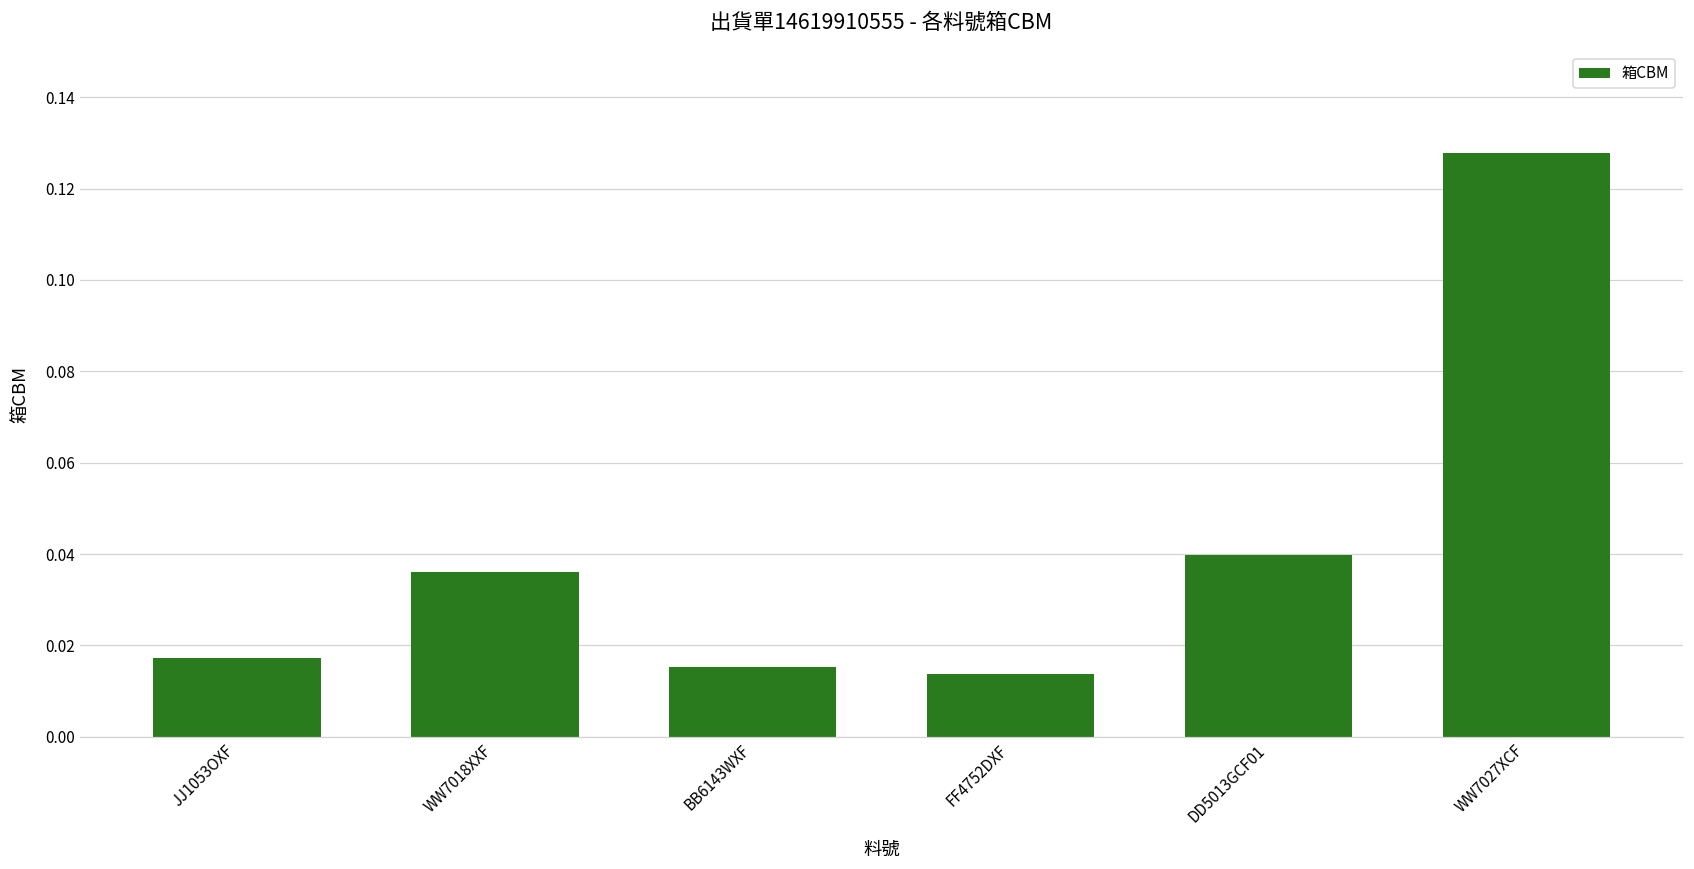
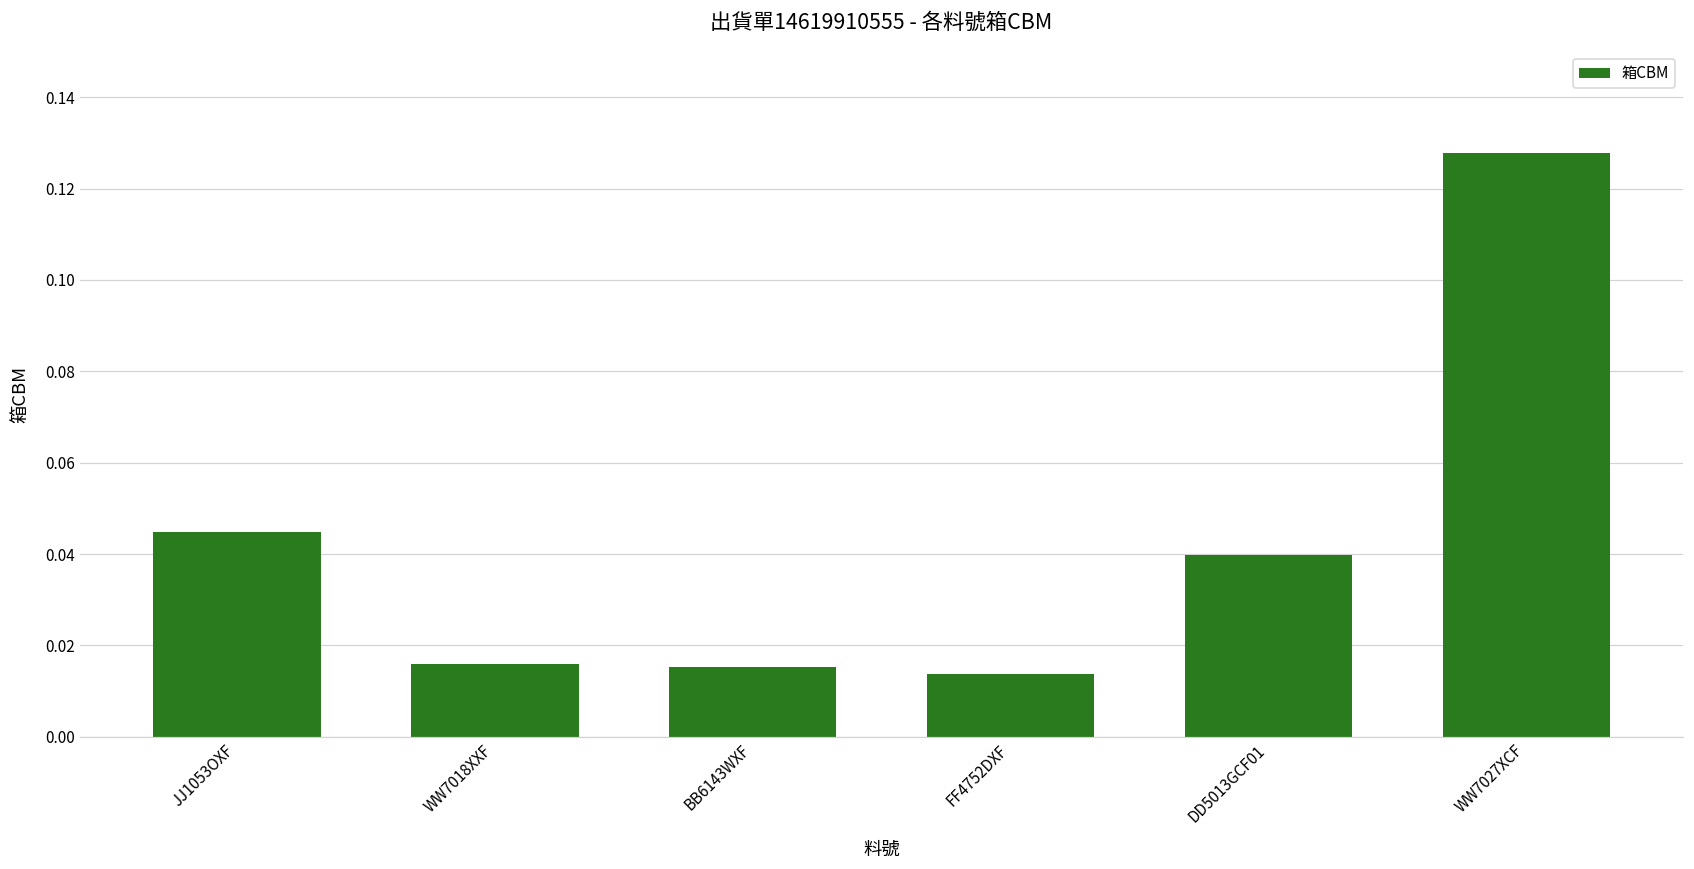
JJ1053OXF: 0.017 -> 0.045
WW7018XXF: 0.036 -> 0.016
